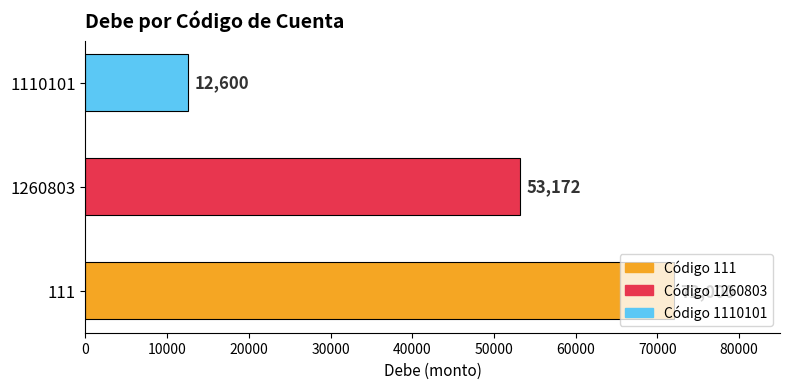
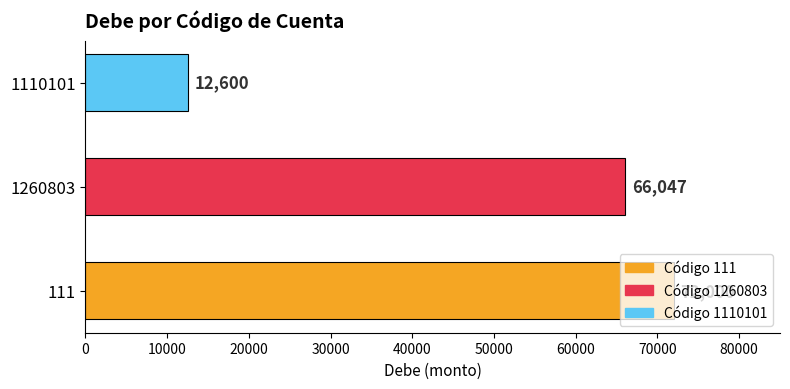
1260803: 53,172 -> 66,047
